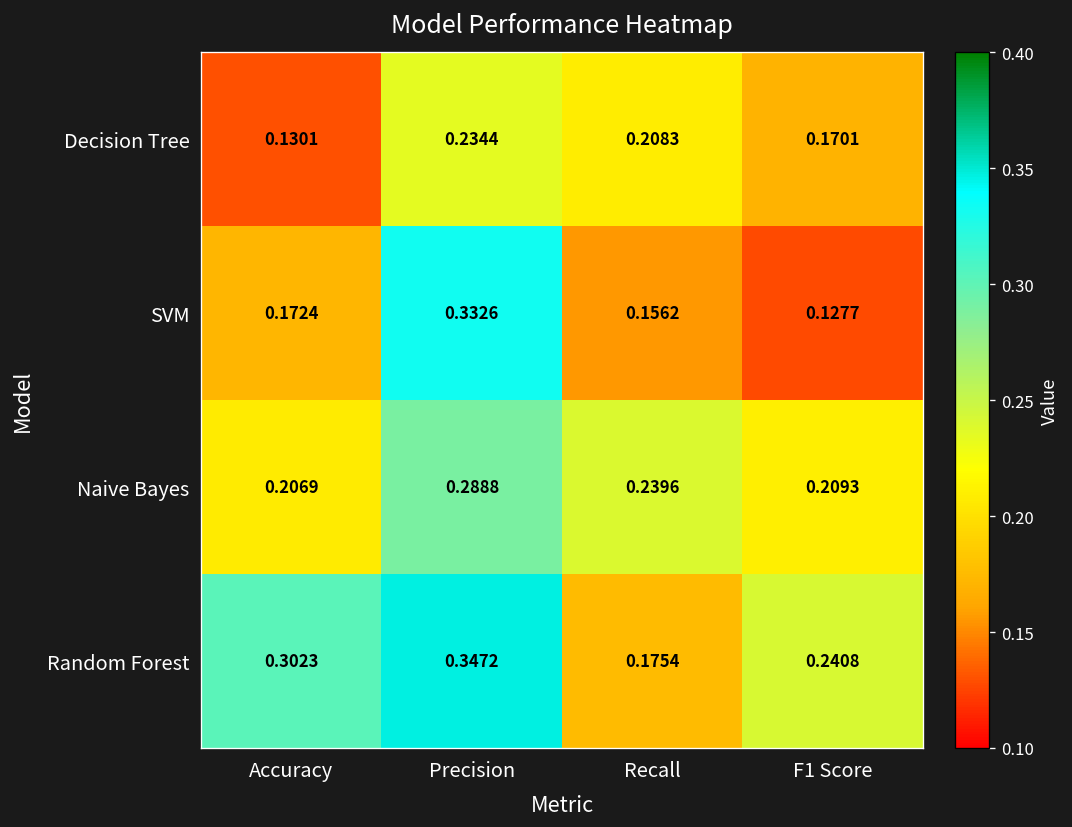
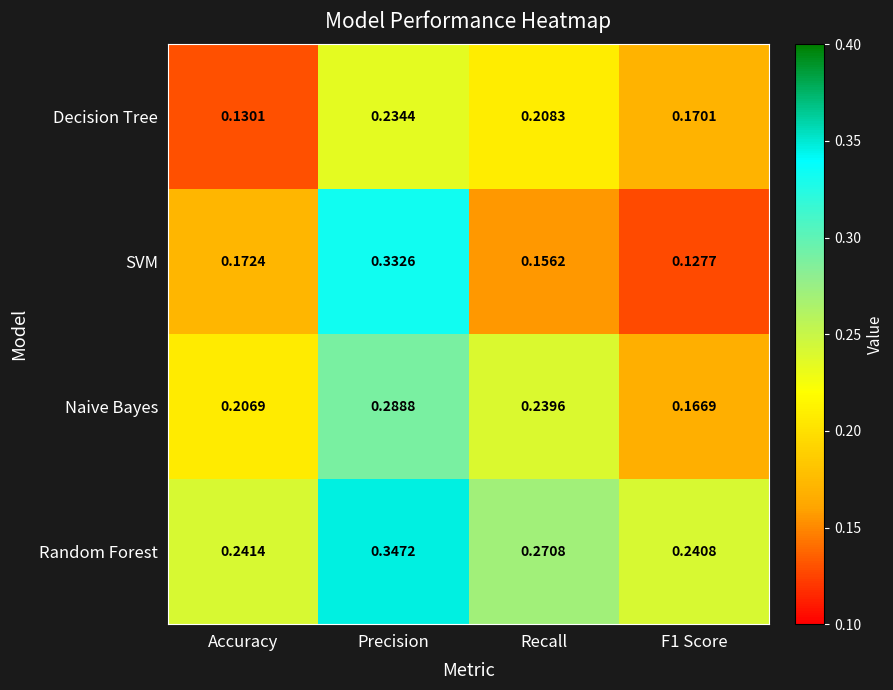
Naive Bayes, F1 Score: 0.2093 -> 0.1669
Random Forest, Accuracy: 0.3023 -> 0.2414
Random Forest, Recall: 0.1754 -> 0.2708
